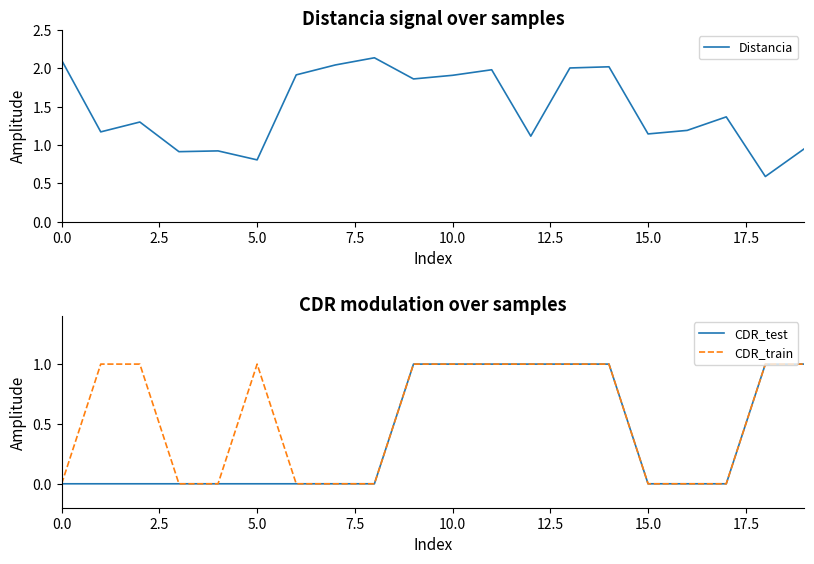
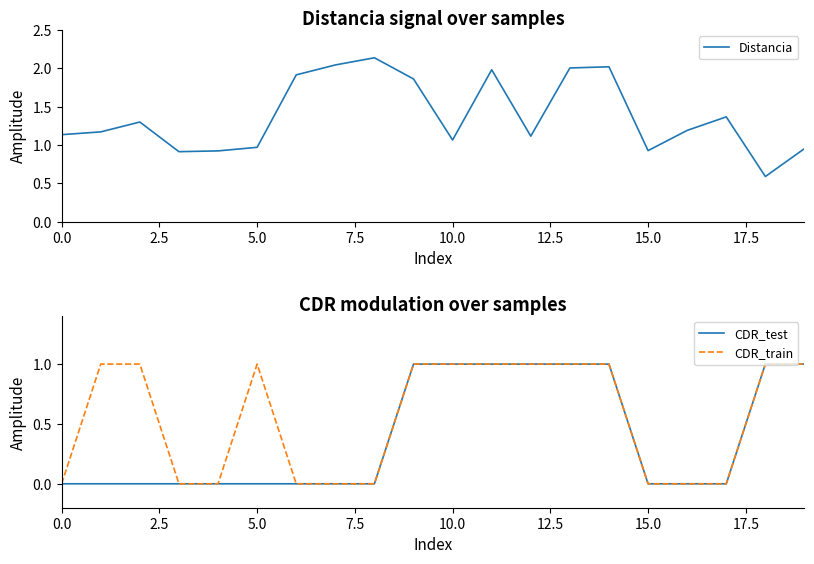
Distancia signal over samples, 0.0: 2.1 -> 1.1
Distancia signal over samples, 5.0: 0.8 -> 1.0
Distancia signal over samples, 10.0: 1.9 -> 1.1
Distancia signal over samples, 15.0: 1.1 -> 0.9
